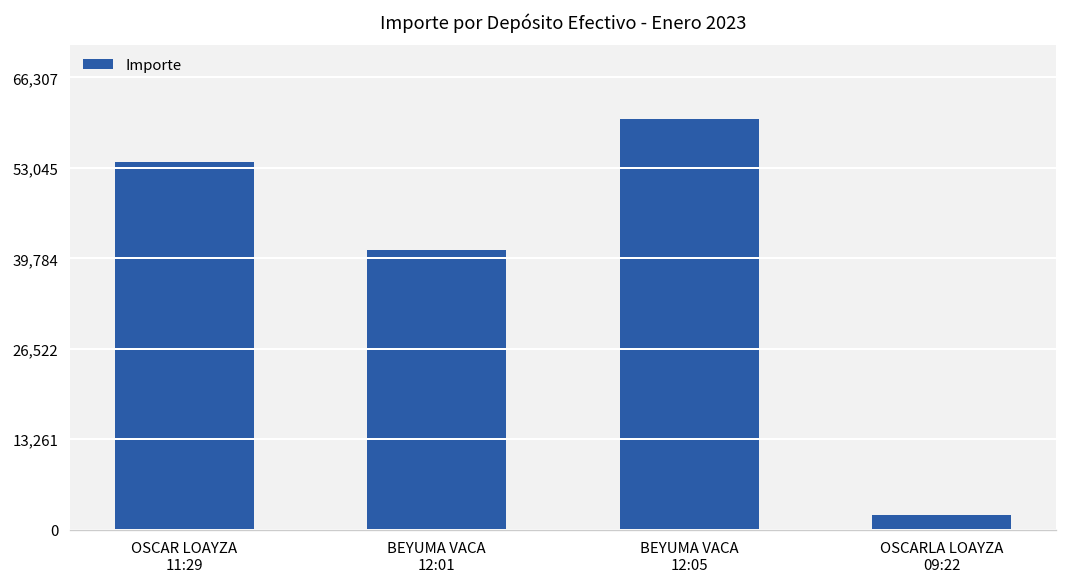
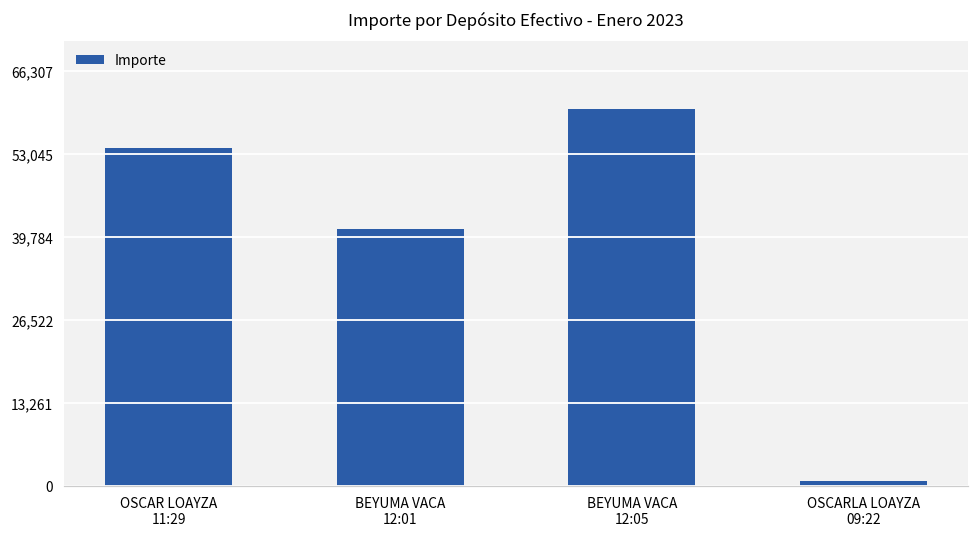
OSCARLA LOAYZA 09:22: 2,000 -> 1,000
